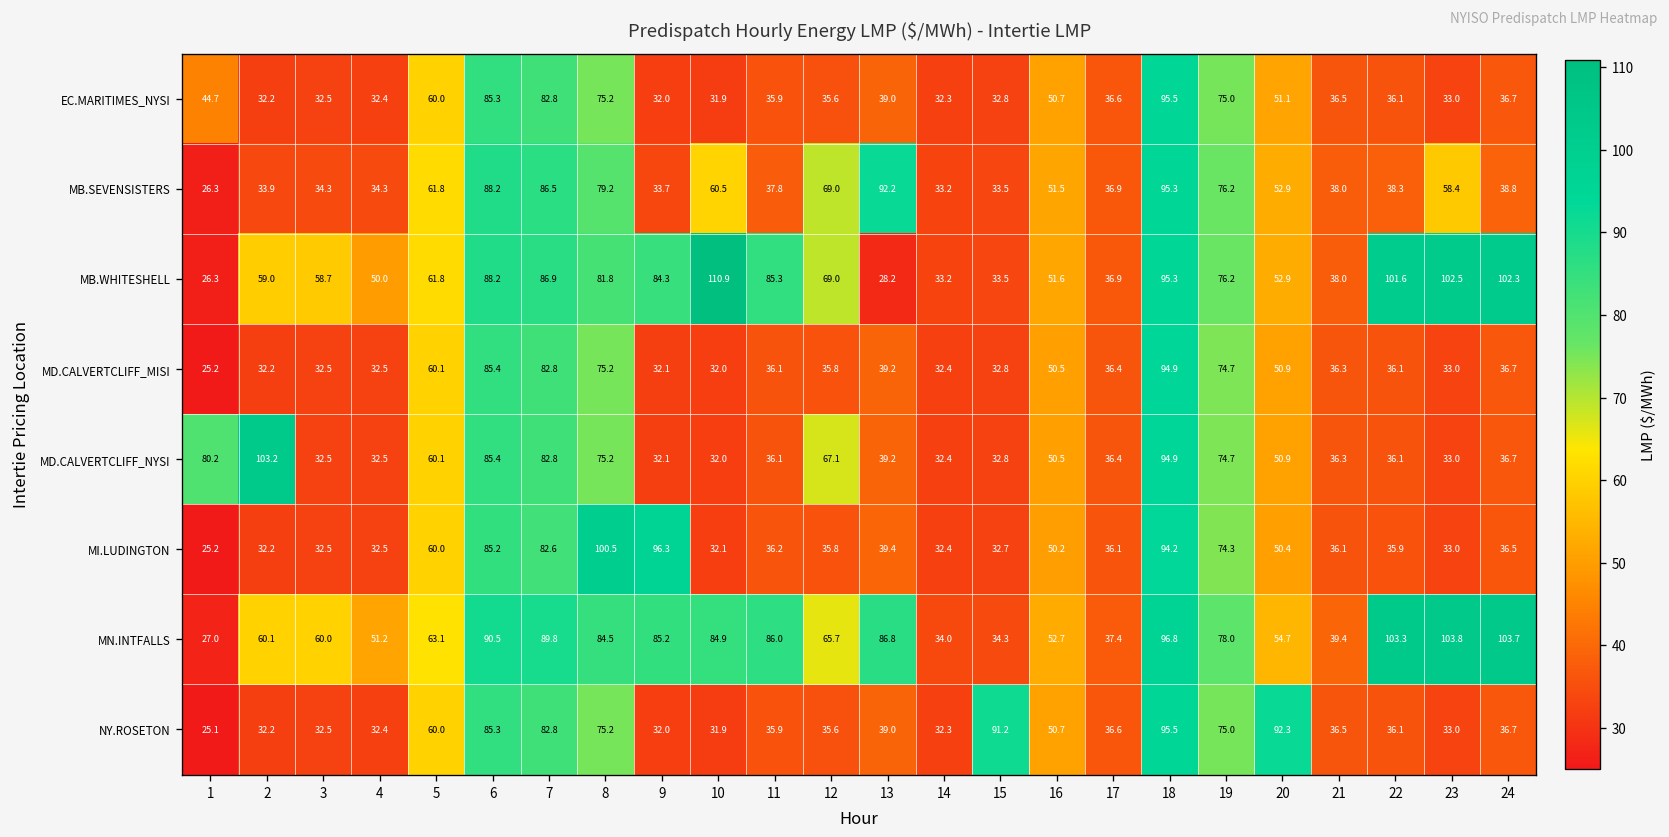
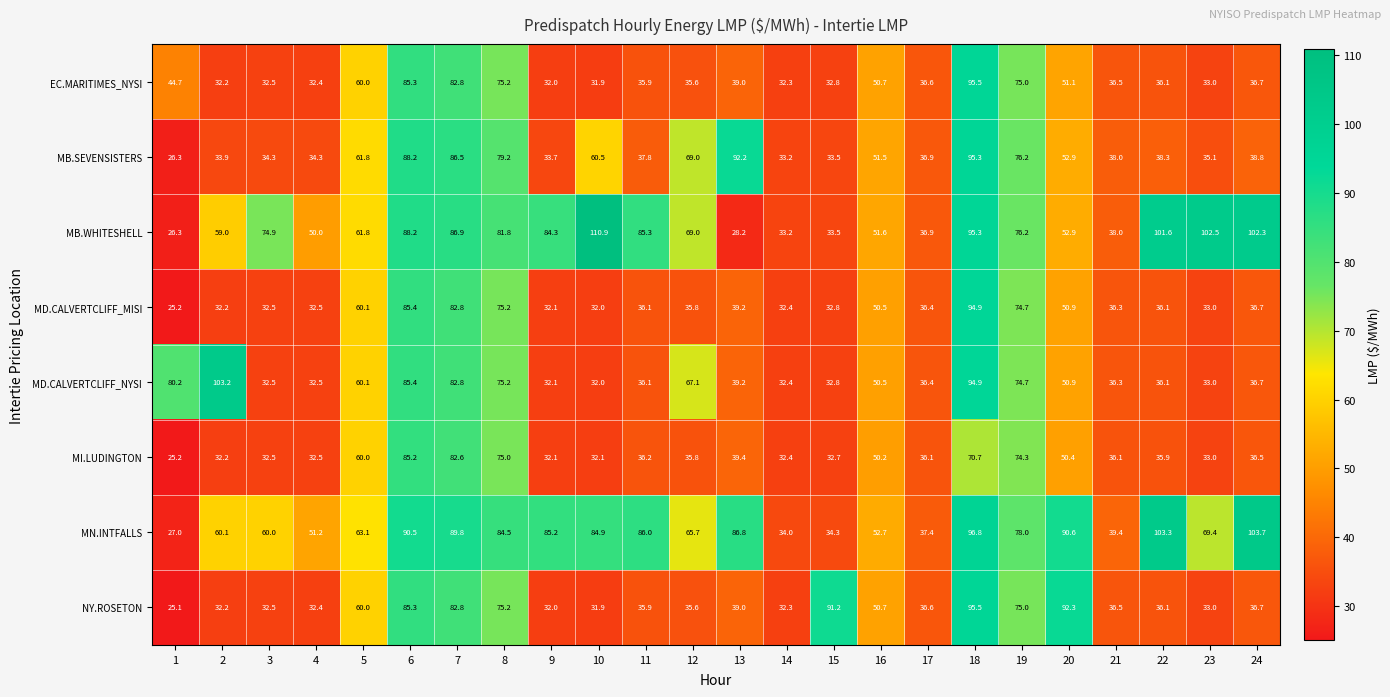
MB.SEVENSISTERS, 23: 58.4 -> 35.1
MB.WHITESHELL, 3: 58.7 -> 74.9
MI.LUDINGTON, 8: 100.5 -> 75.0
MI.LUDINGTON, 9: 96.3 -> 32.1
MI.LUDINGTON, 18: 94.2 -> 70.7
MN.INTFALLS, 20: 54.7 -> 90.6
MN.INTFALLS, 23: 103.8 -> 69.4
